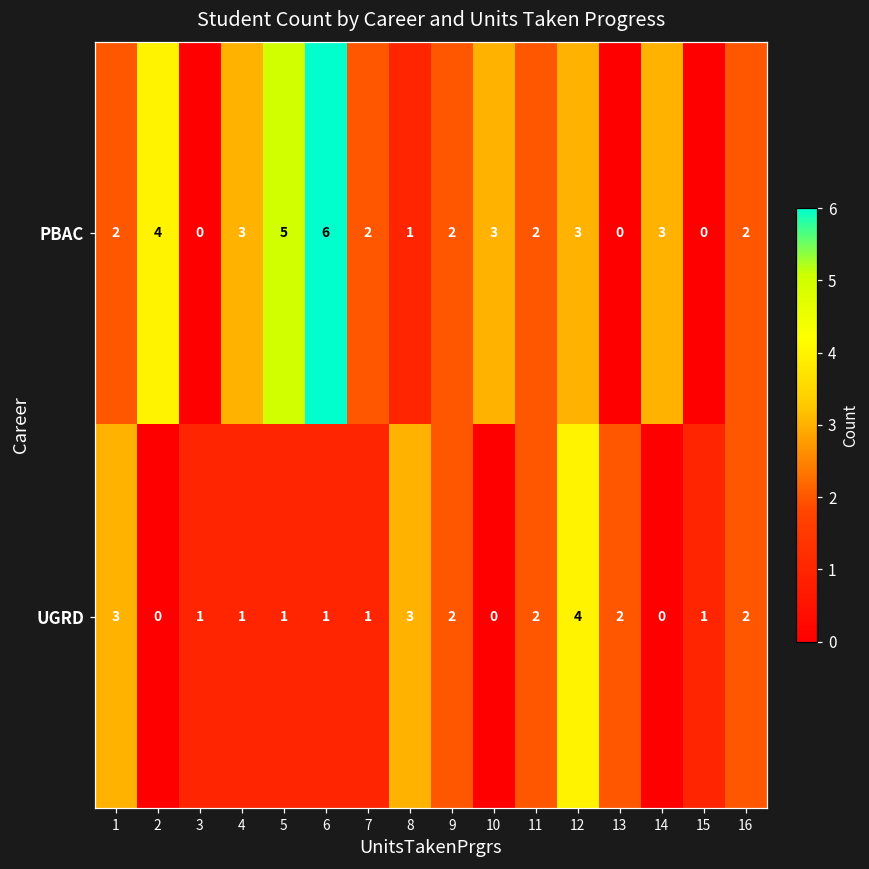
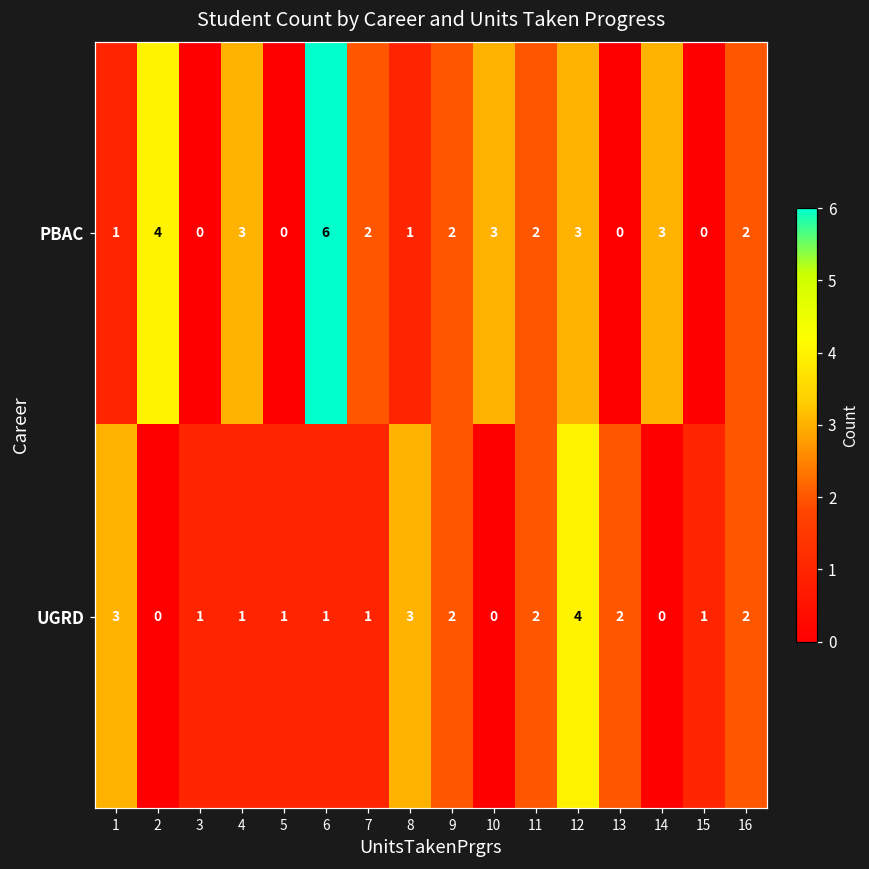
PBAC, 1: 2 -> 1
PBAC, 5: 5 -> 0
